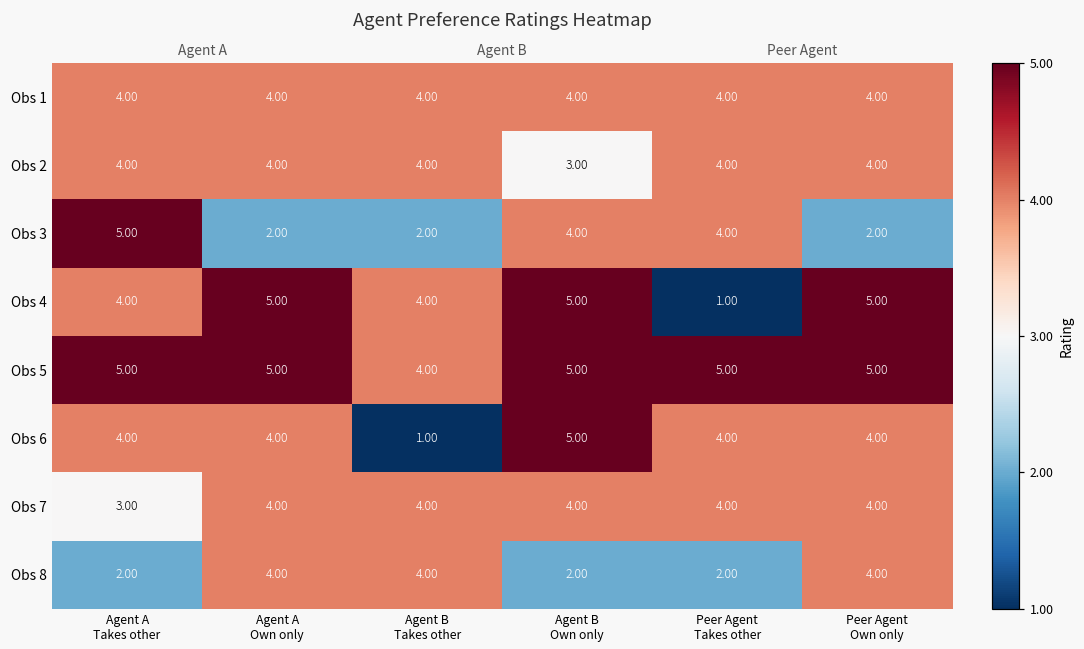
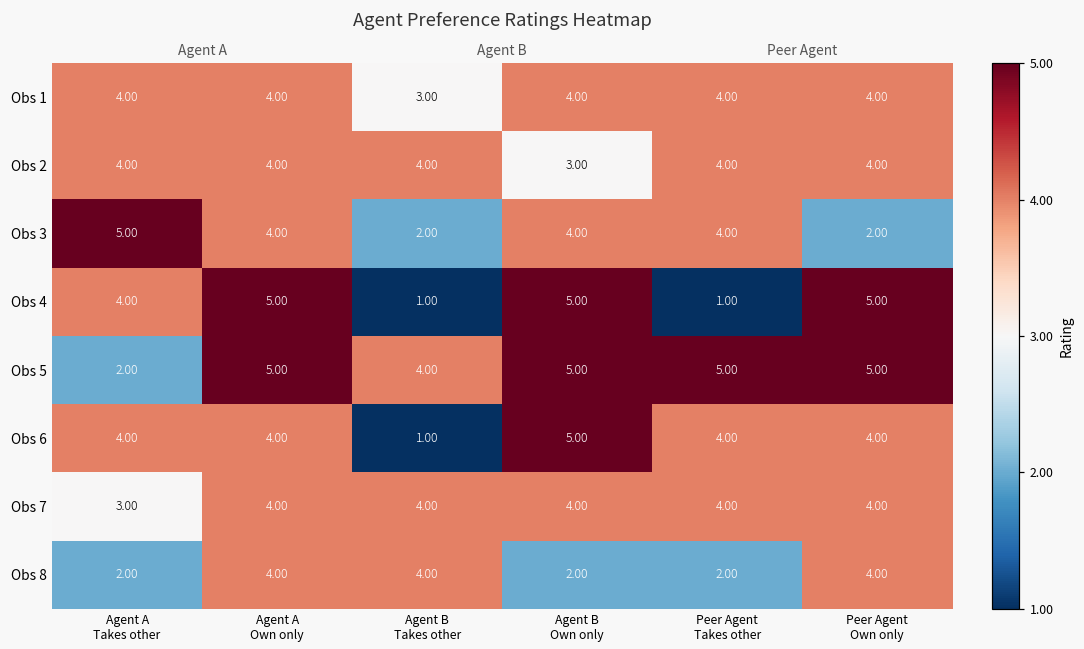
Obs 1, Agent B Takes other: 4.00 -> 3.00
Obs 3, Agent A Own only: 2.00 -> 4.00
Obs 4, Agent B Takes other: 4.00 -> 1.00
Obs 5, Agent A Takes other: 5.00 -> 2.00
